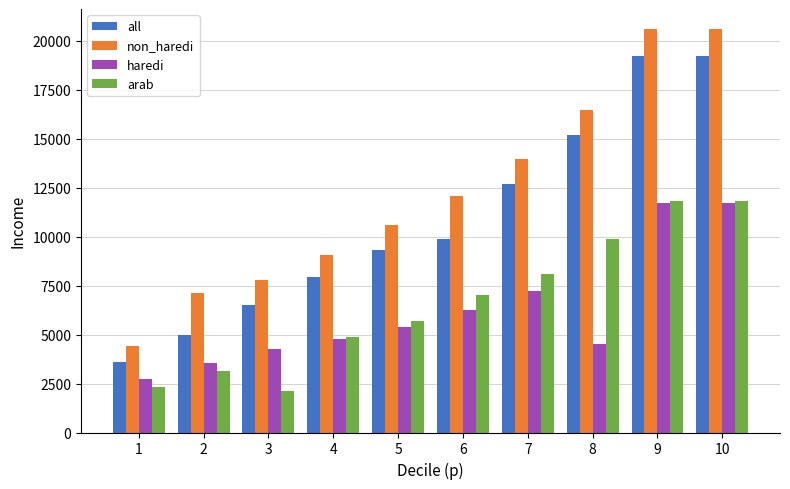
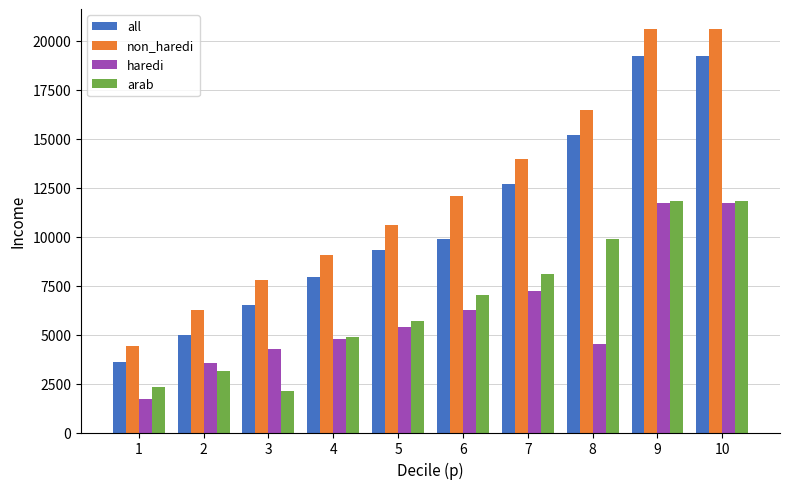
haredi, 1: 2700 -> 1700
non_haredi, 2: 7100 -> 6300
